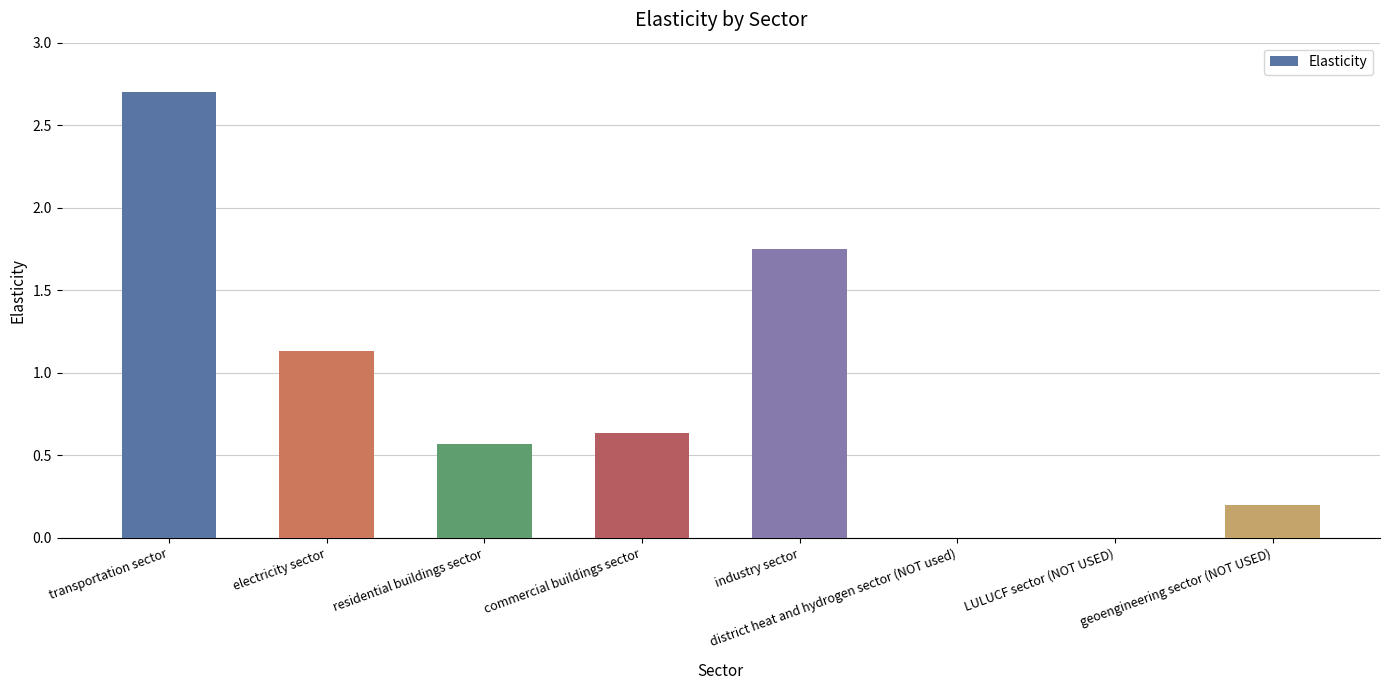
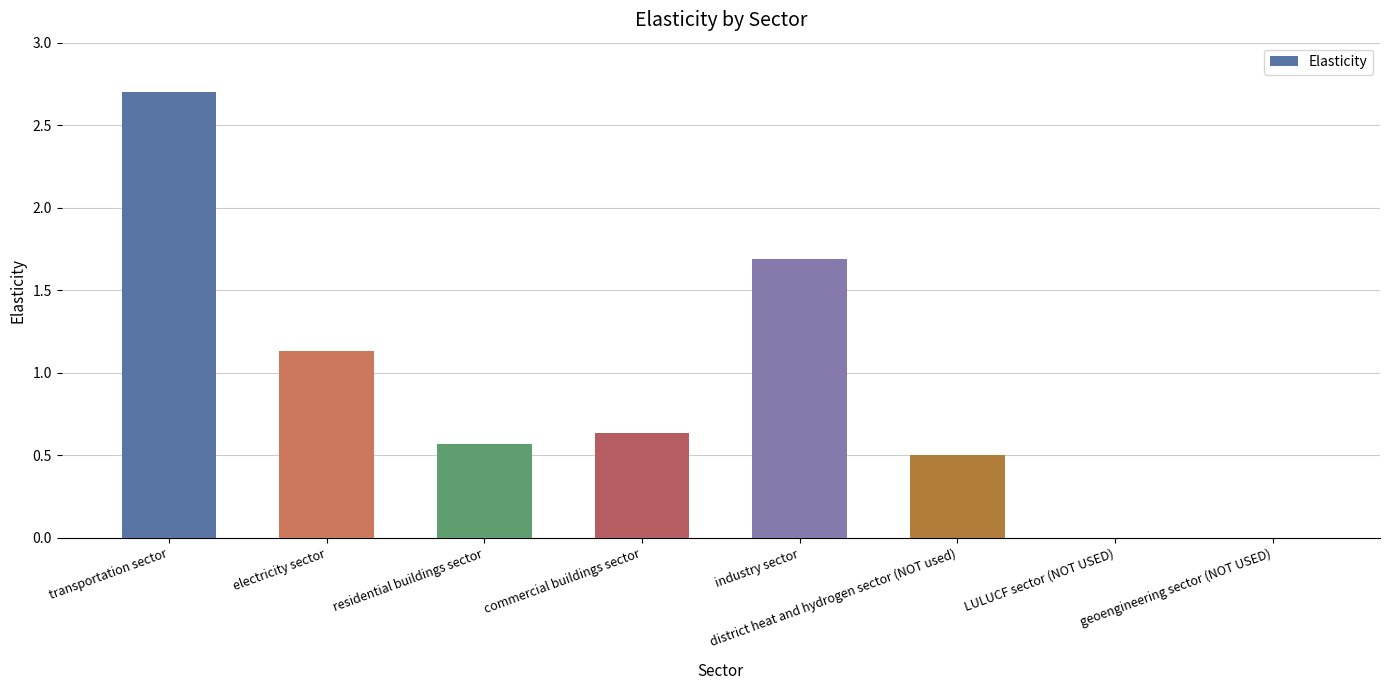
industry sector: 1.75 -> 1.69
district heat and hydrogen sector (NOT used): 0.0 -> 0.5
geoengineering sector (NOT USED): 0.2 -> 0.0
